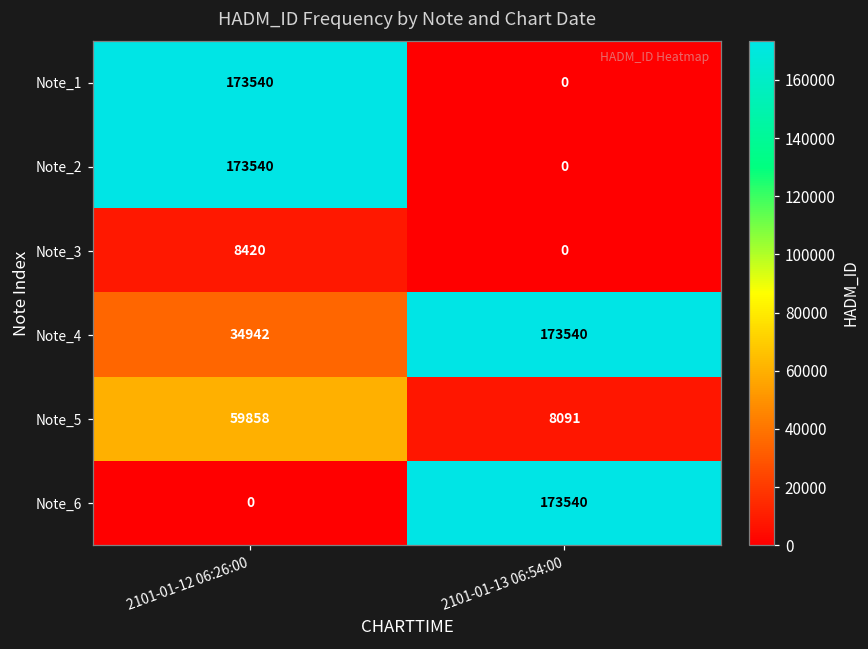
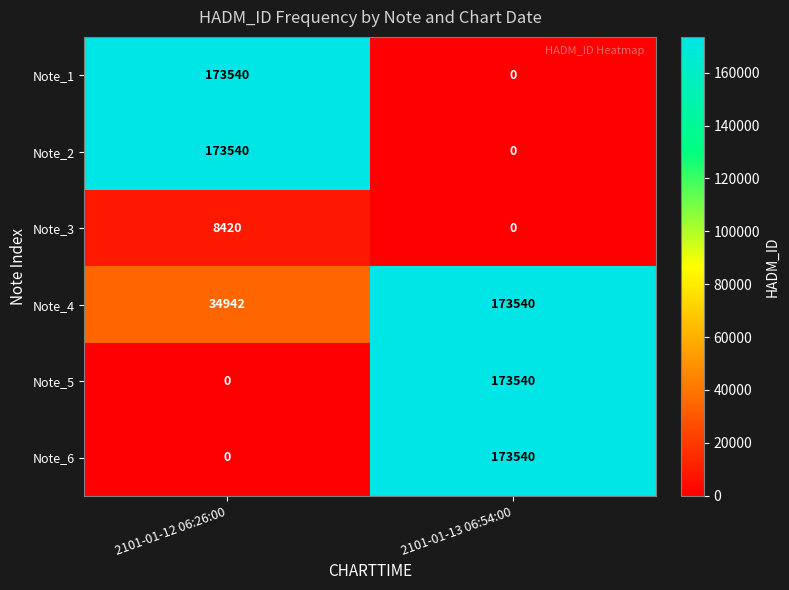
Note_5, 2101-01-12 06:26:00: 59858 -> 0
Note_5, 2101-01-13 06:54:00: 8091 -> 173540
